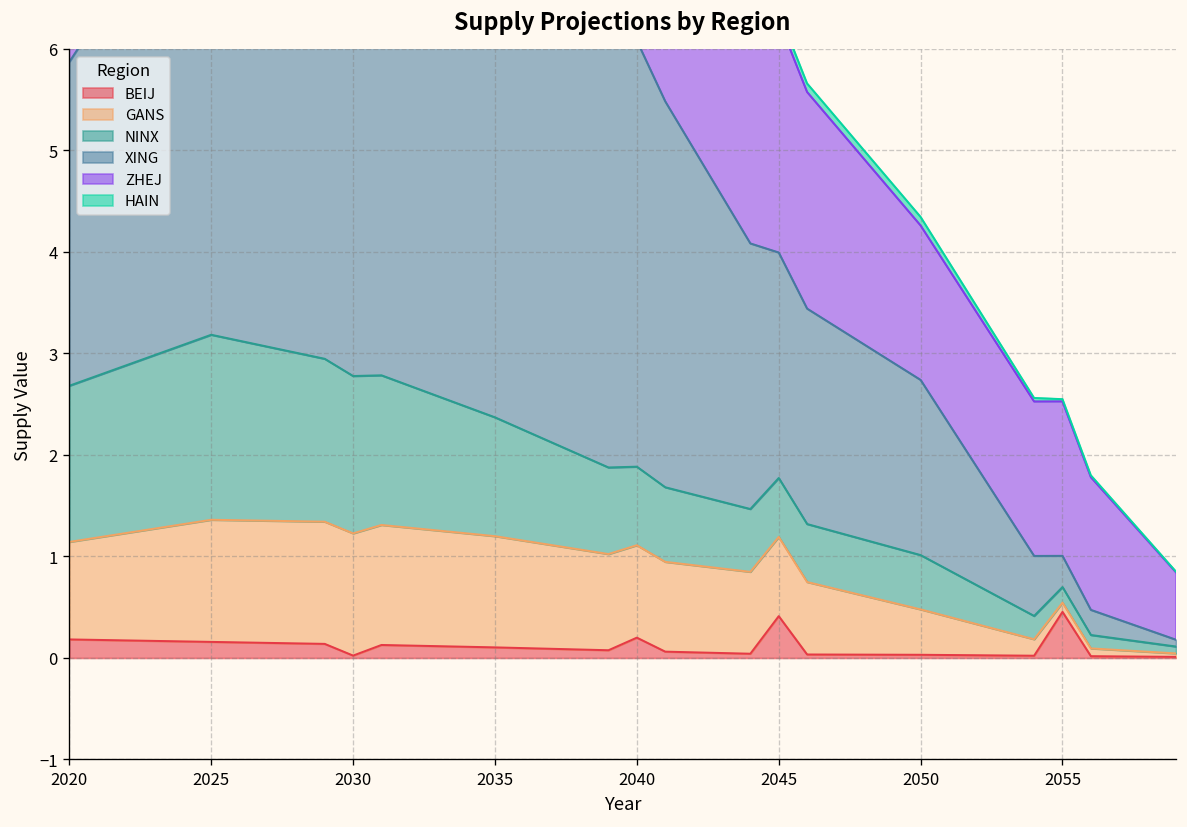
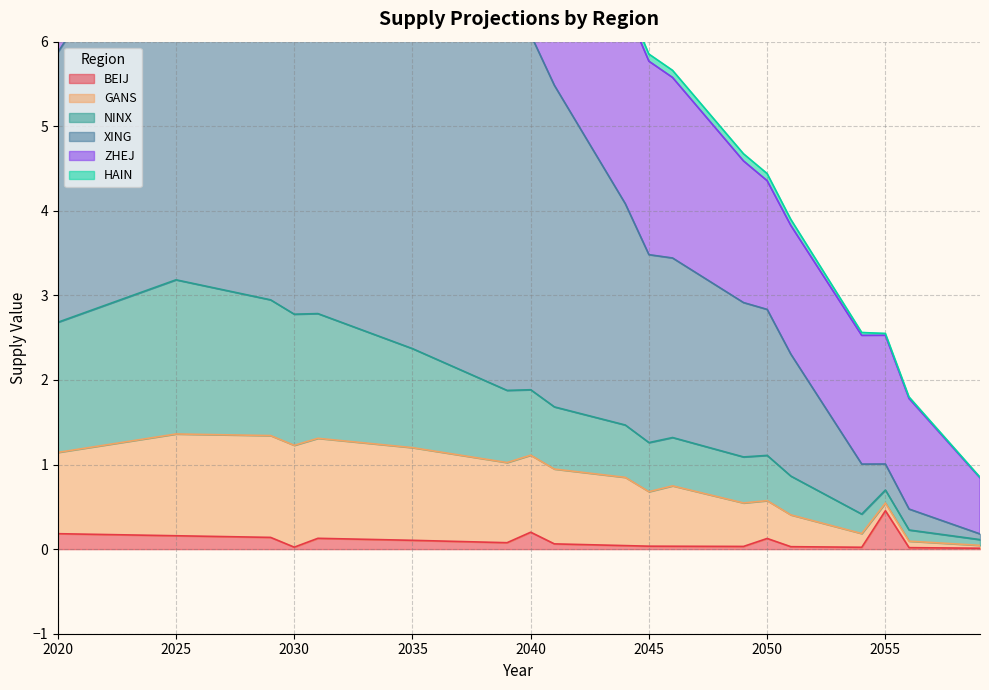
BEIJ, 2045: 0.4 -> 0.0
GANS, 2045: 0.8 -> 0.6
BEIJ, 2050: 0.0 -> 0.1
